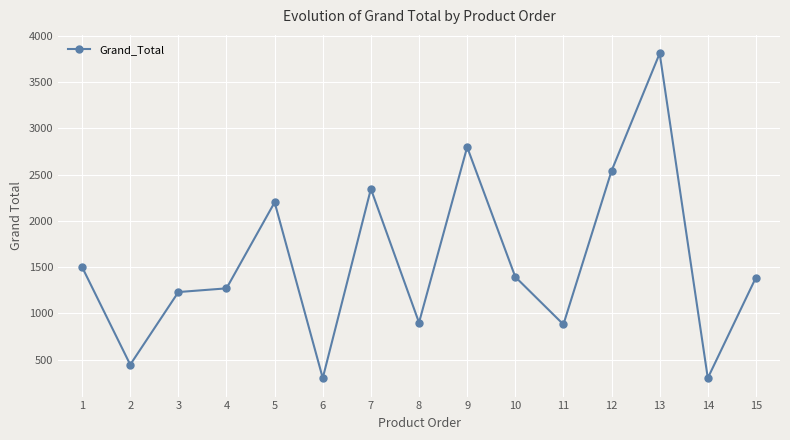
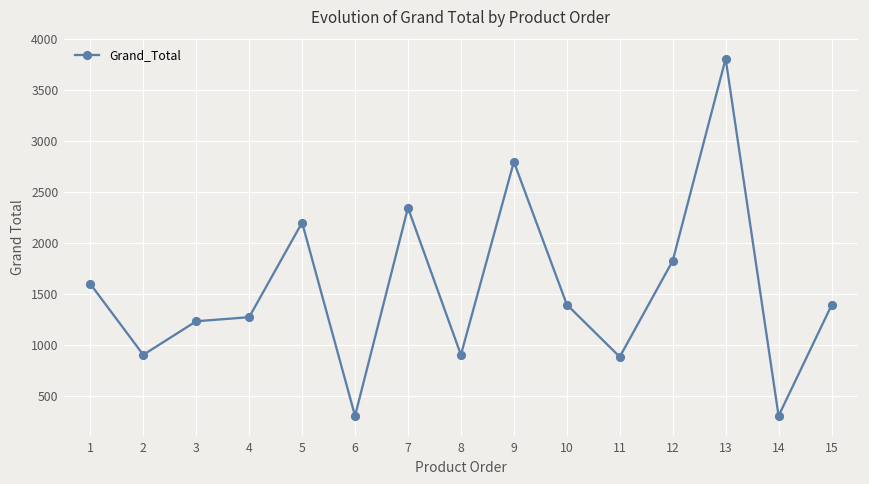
1: 1500 -> 1600
2: 400 -> 900
12: 2500 -> 1800
